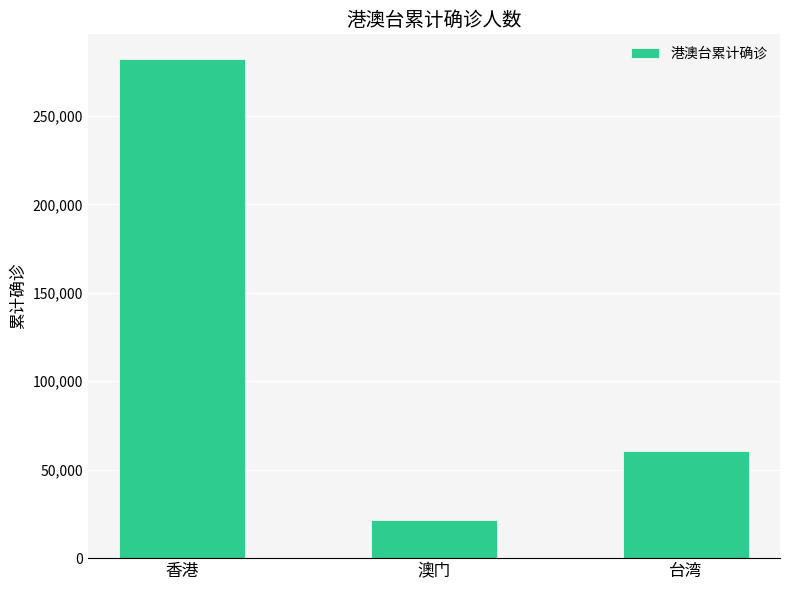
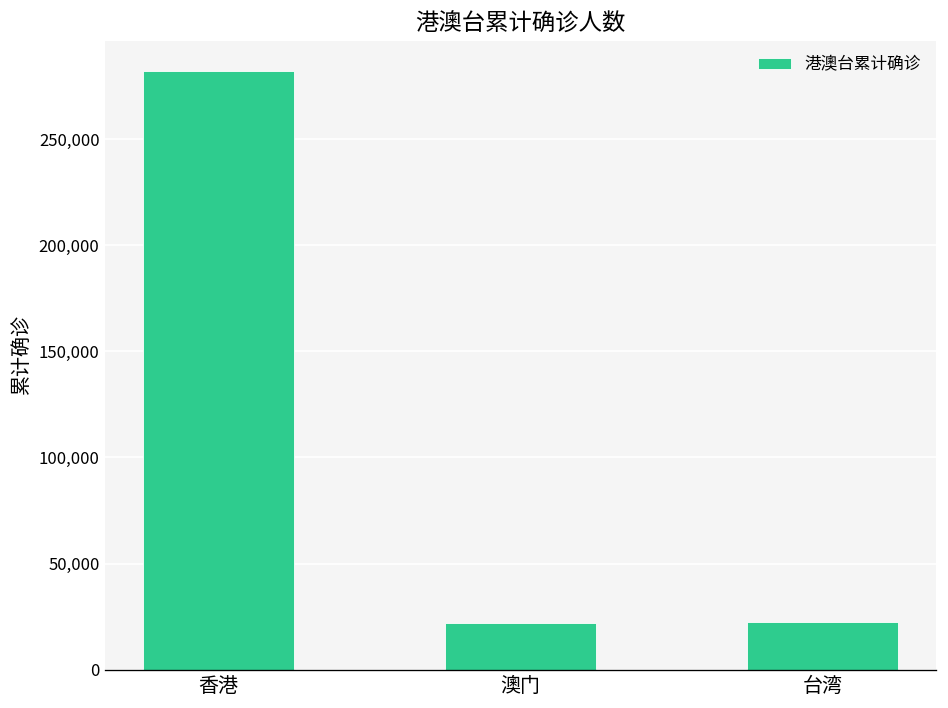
台湾: 60,000 -> 22,000
